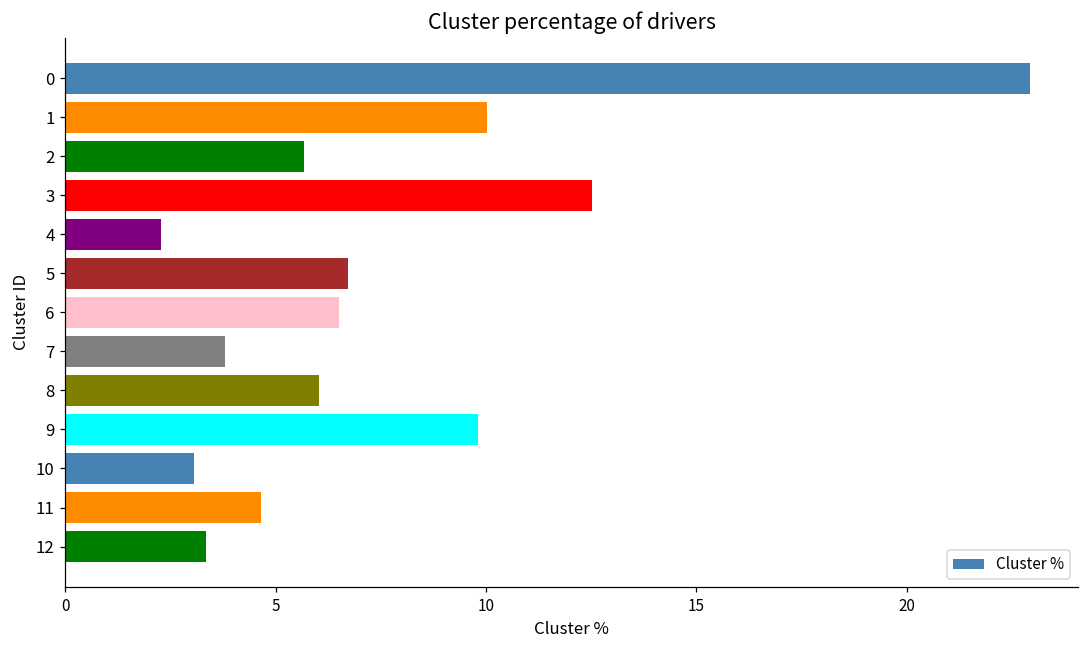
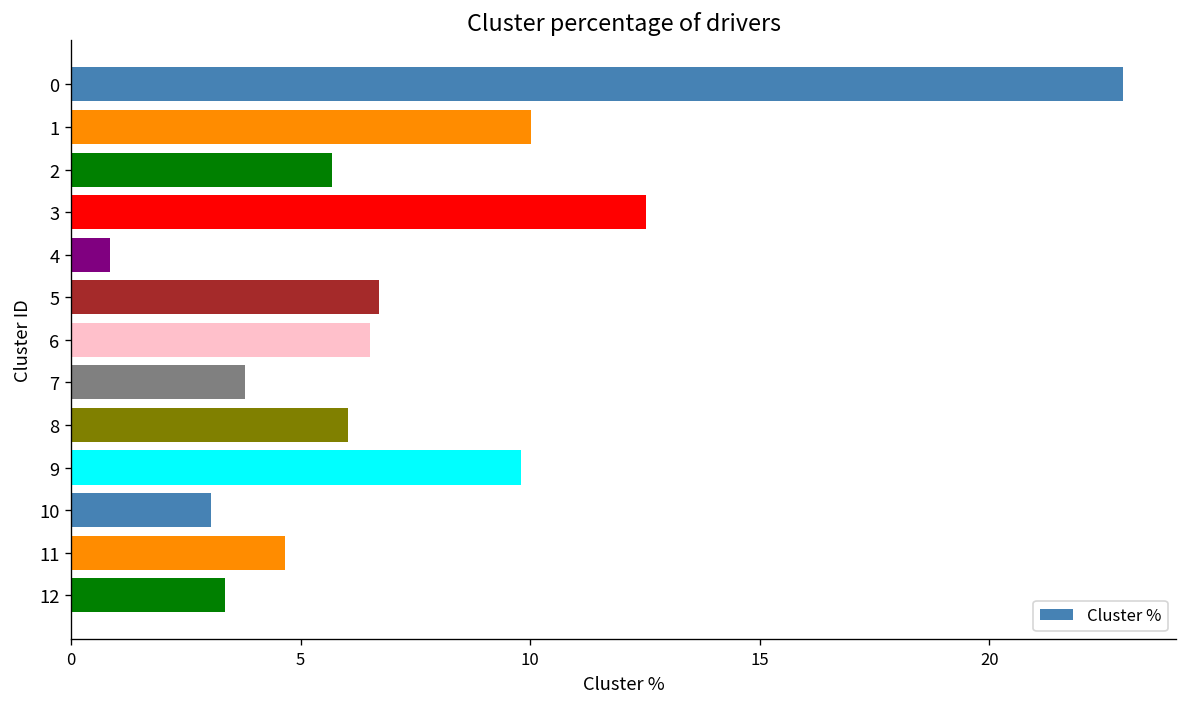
4: 2.3 -> 0.8
